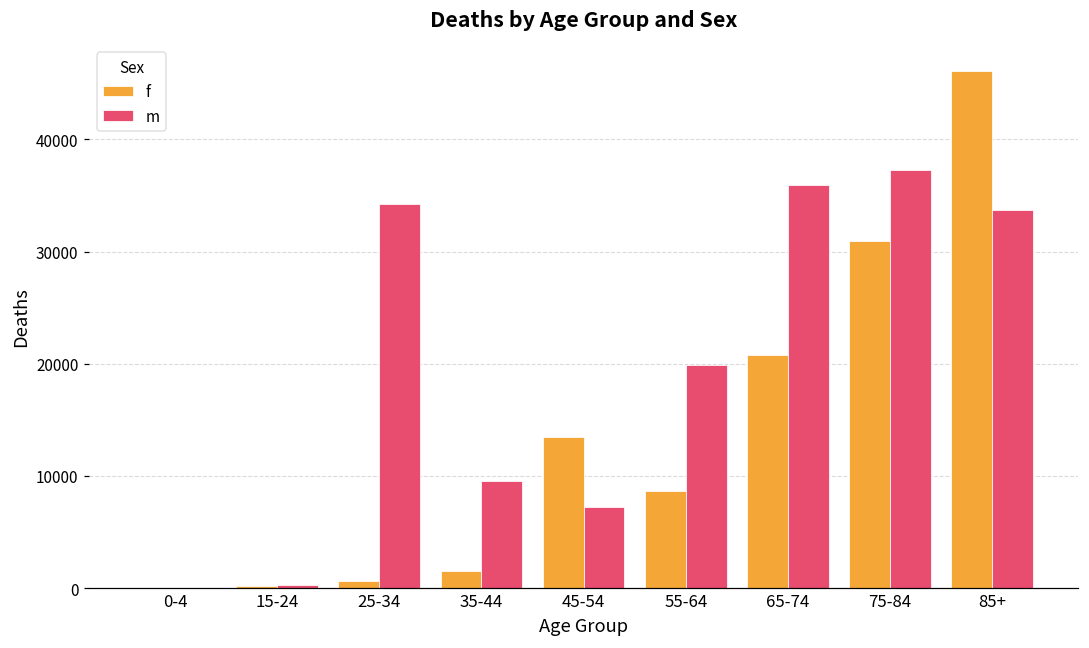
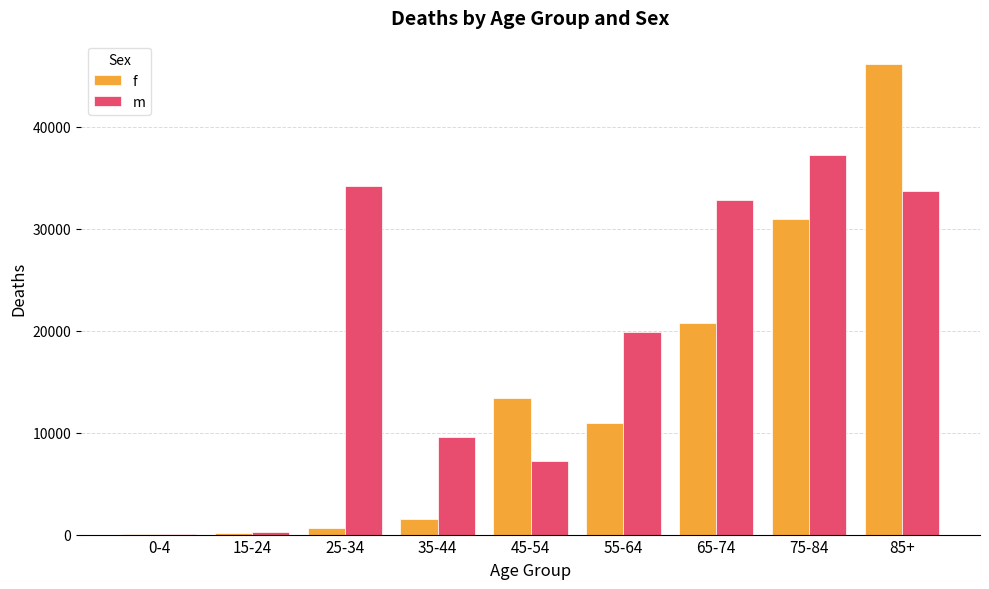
f, 55-64: 8700 -> 11000
m, 65-74: 35900 -> 32800
